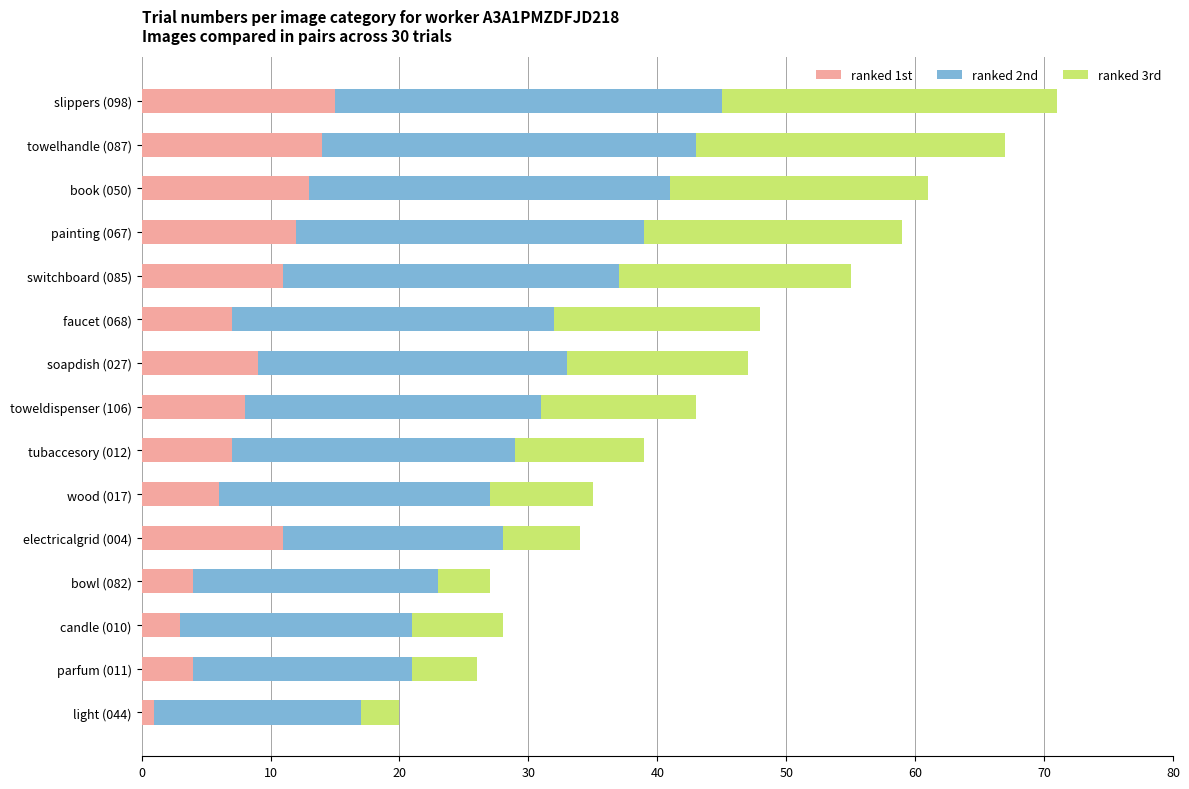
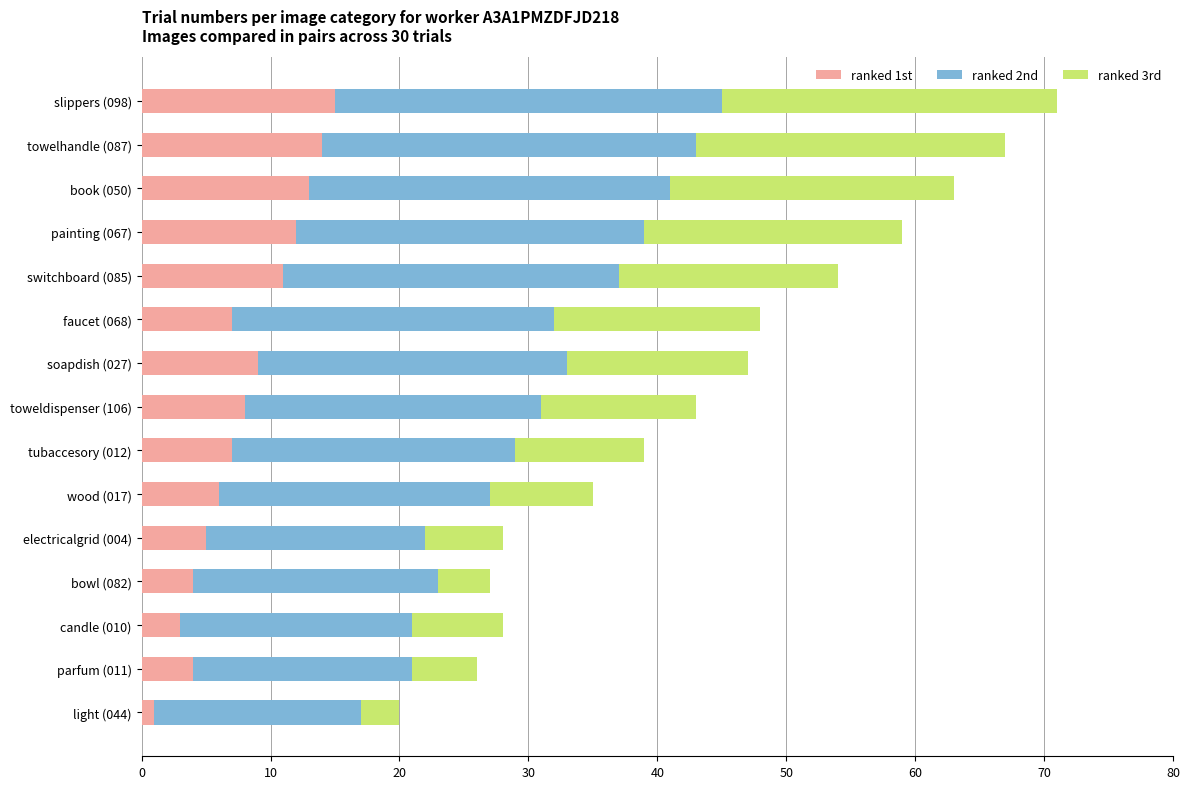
ranked 3rd, book (050): 20 -> 22
ranked 3rd, switchboard (085): 18 -> 17
ranked 1st, electricalgrid (004): 11 -> 5
